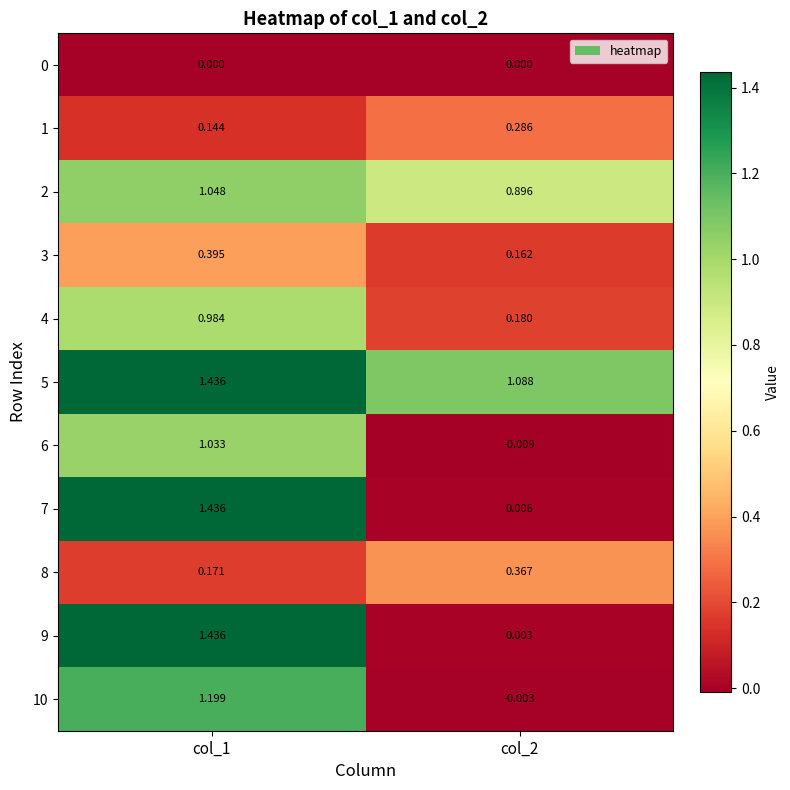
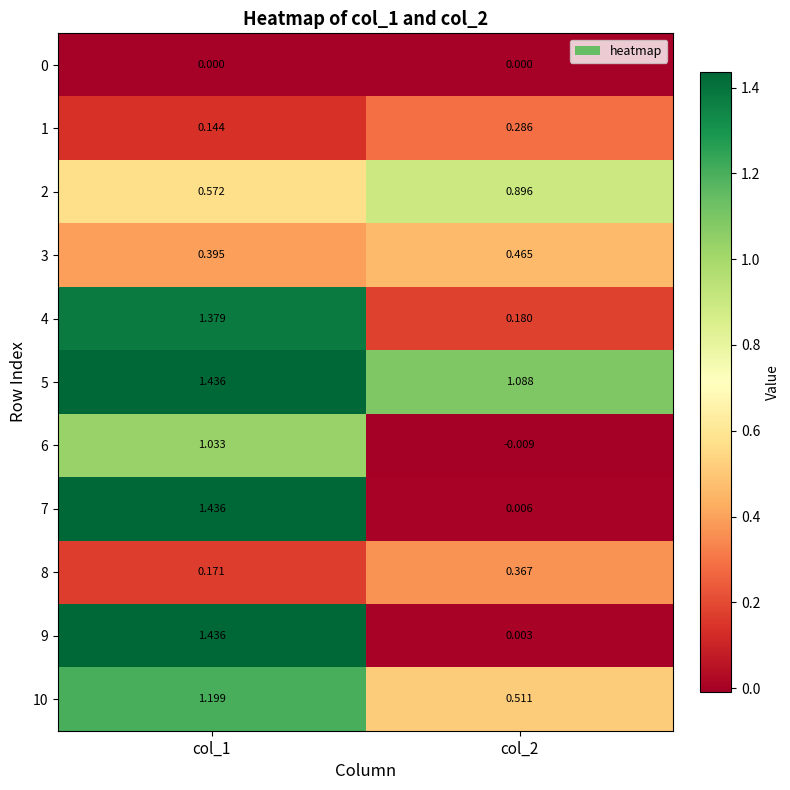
2, col_1: 1.048 -> 0.572
3, col_2: 0.162 -> 0.465
4, col_1: 0.984 -> 1.379
10, col_2: -0.003 -> 0.511
